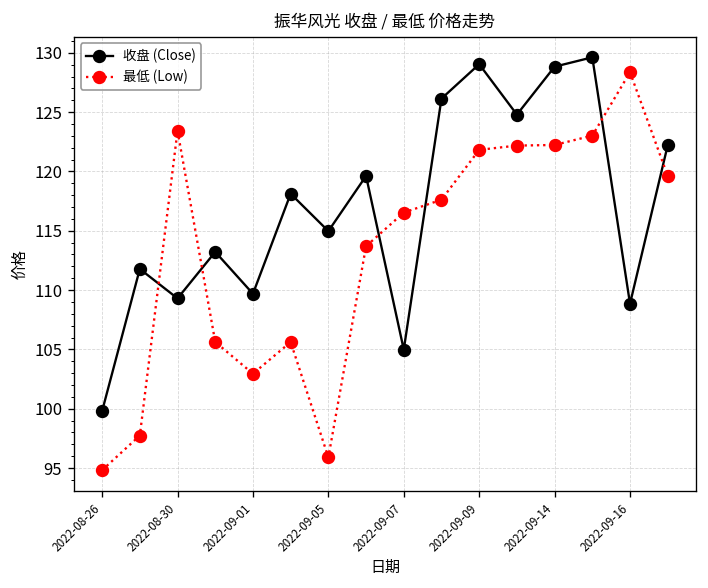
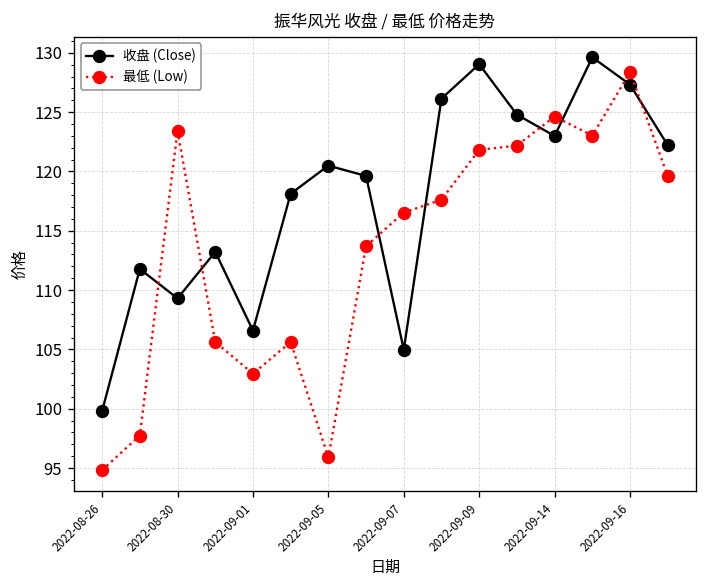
收盘 (Close), 2022-09-01: 110 -> 107
收盘 (Close), 2022-09-05: 115 -> 120
收盘 (Close), 2022-09-14: 129 -> 123
最低 (Low), 2022-09-14: 122 -> 125
收盘 (Close), 2022-09-16: 109 -> 127
